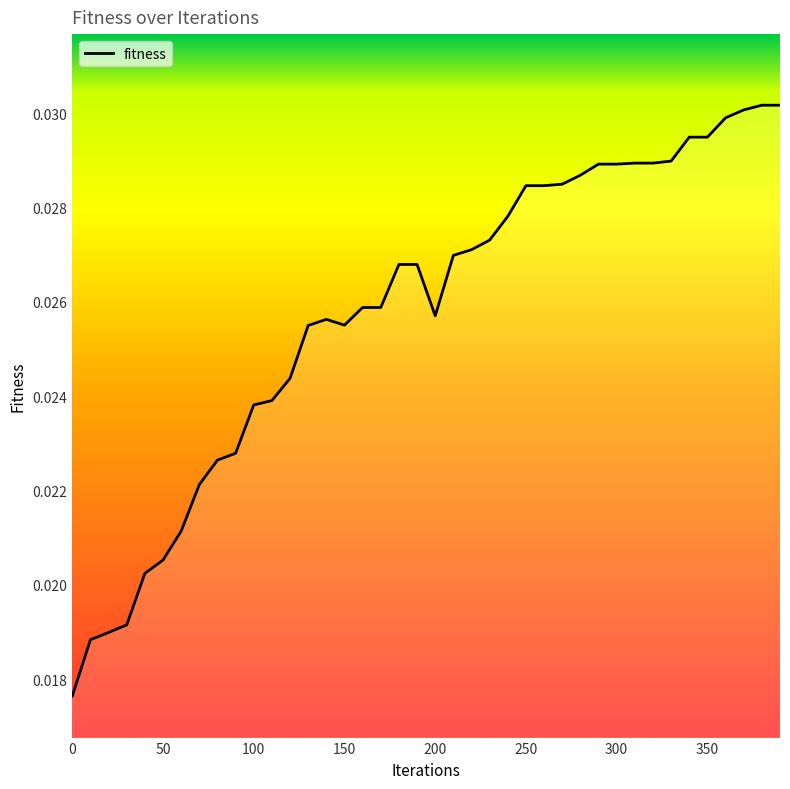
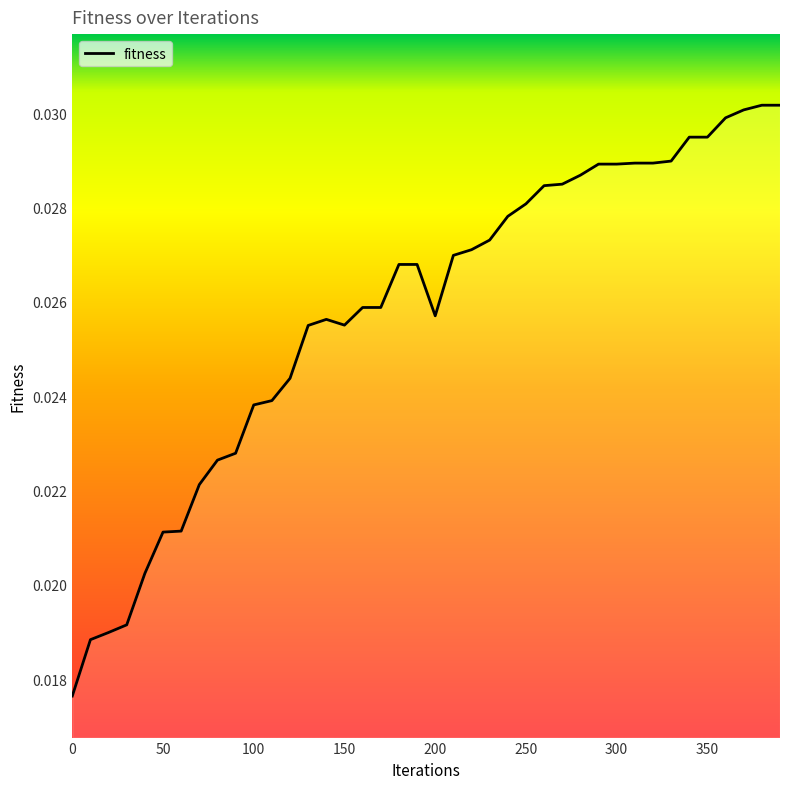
50: 0.0205 -> 0.0211
250: 0.0285 -> 0.0281
